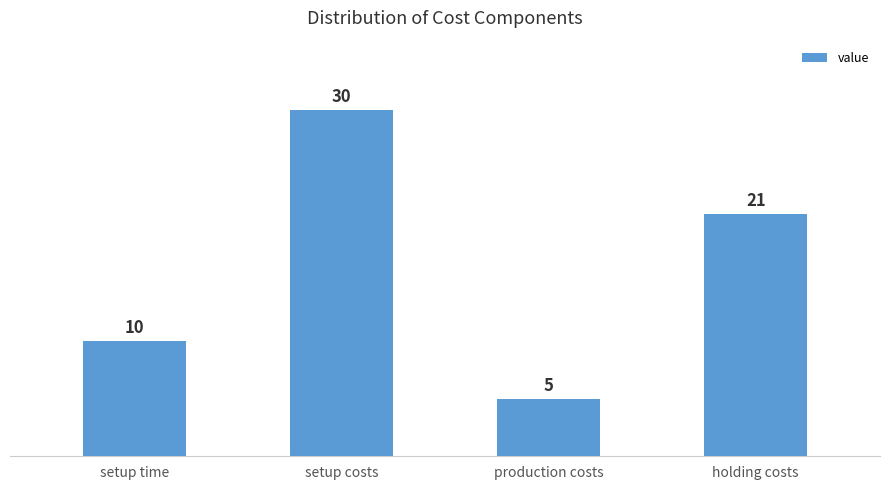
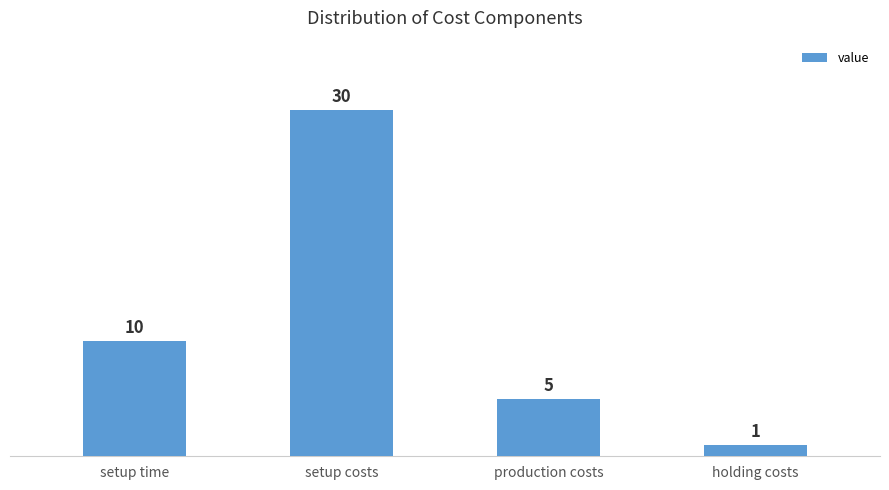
holding costs: 21 -> 1
